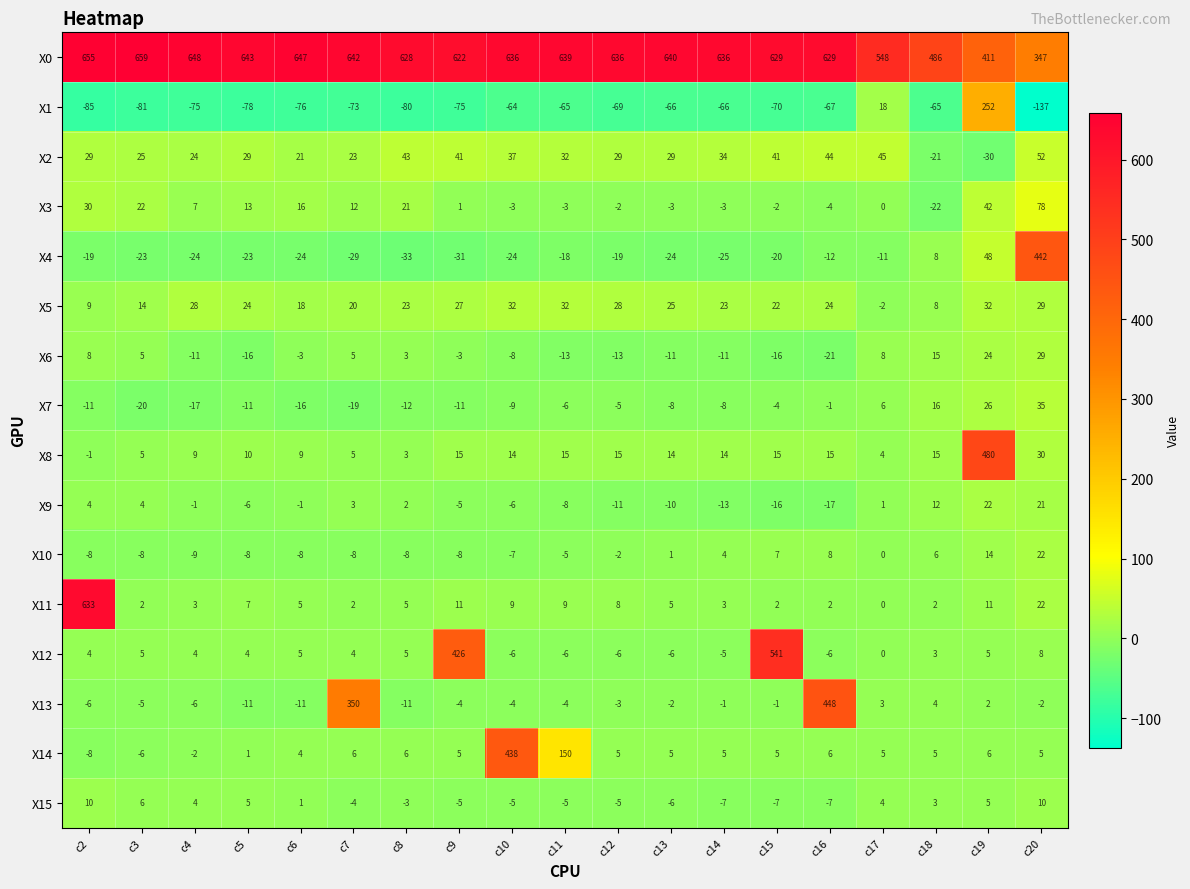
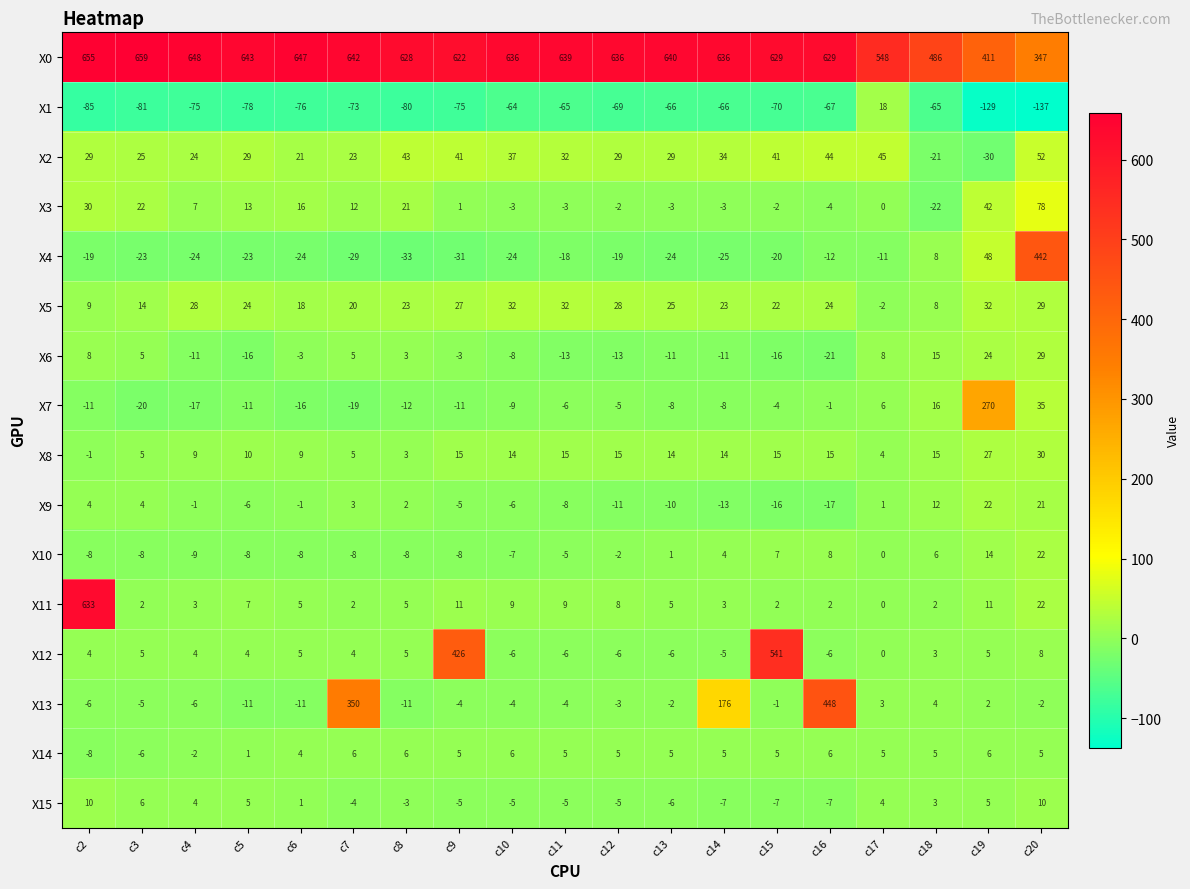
X1, c19: 252 -> -129
X7, c19: 26 -> 270
X8, c19: 480 -> 27
X13, c14: -1 -> 176
X14, c10: 438 -> 6
X14, c11: 150 -> 5
